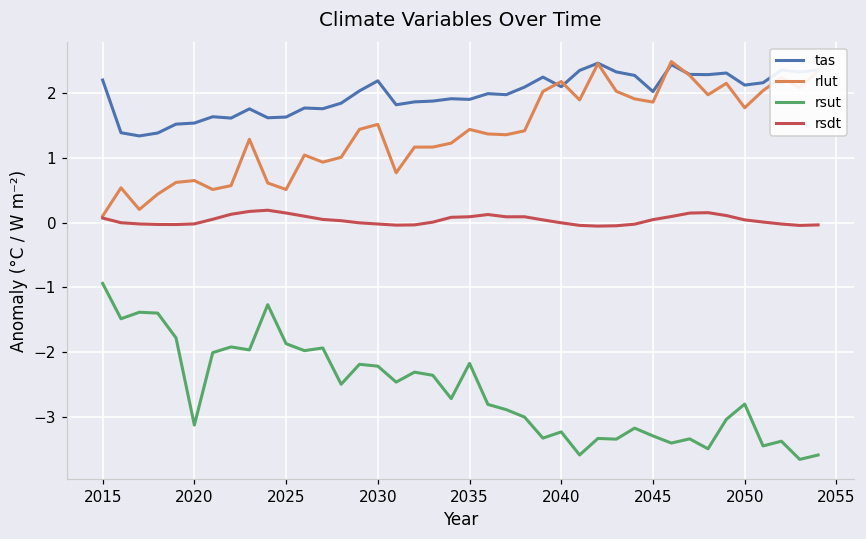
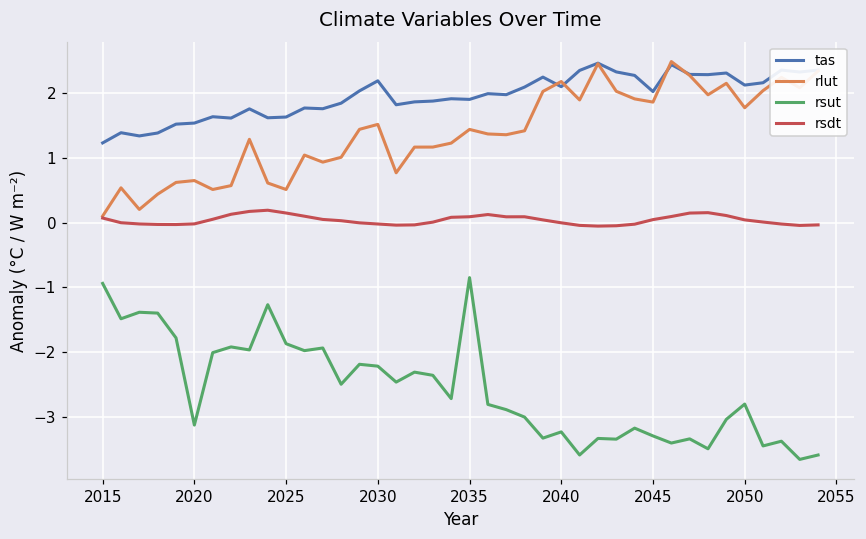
tas, 2015: 2.2 -> 1.2
rsut, 2035: -2.2 -> -0.8
